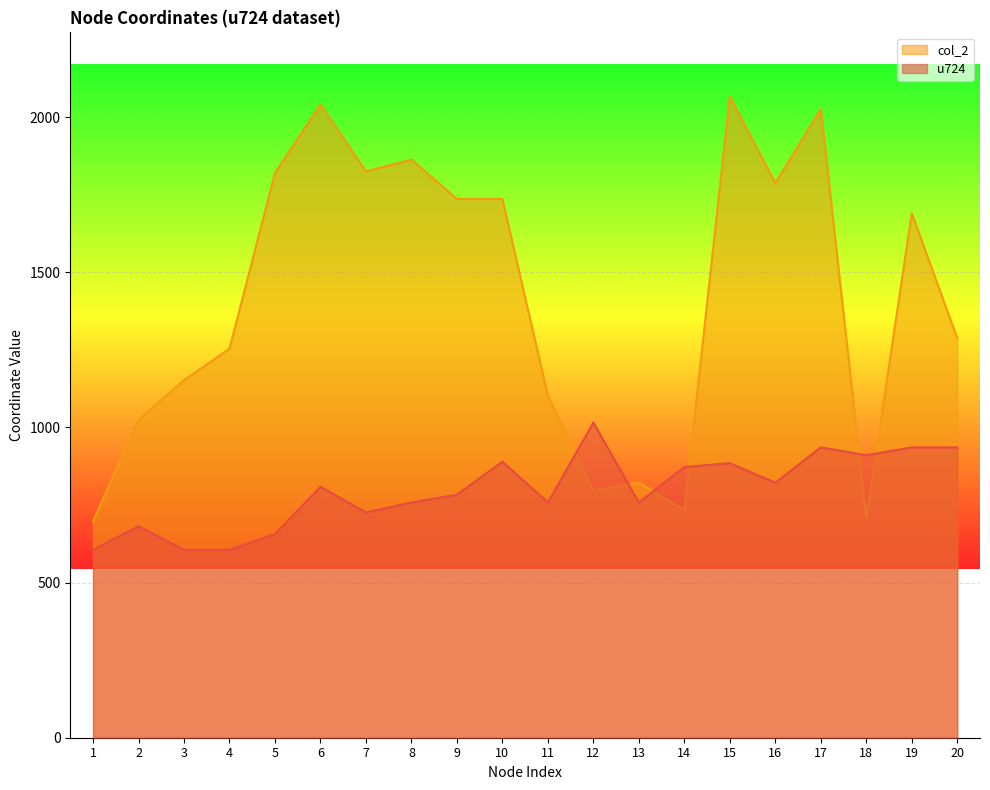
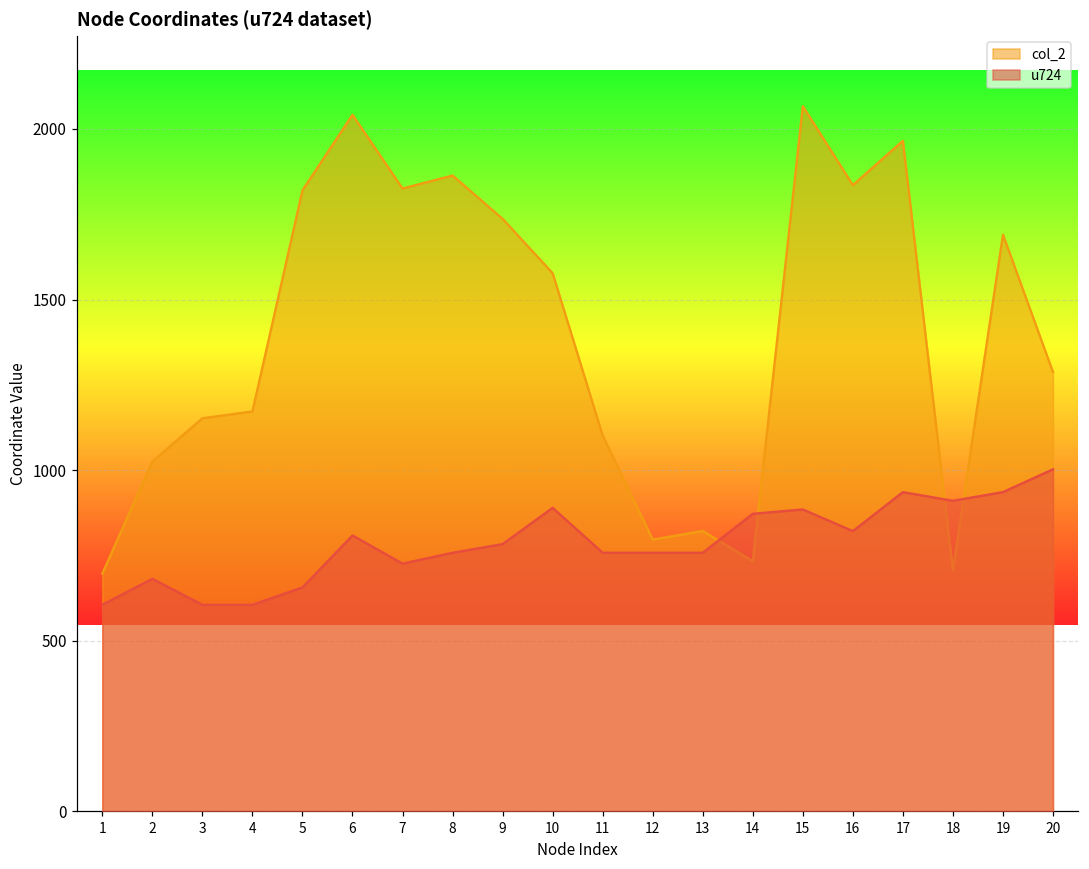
col_2, 4: 1250 -> 1170
col_2, 10: 1740 -> 1580
u724, 12: 1020 -> 760
col_2, 16: 1790 -> 1840
col_2, 17: 2030 -> 1970
u724, 20: 940 -> 1000
